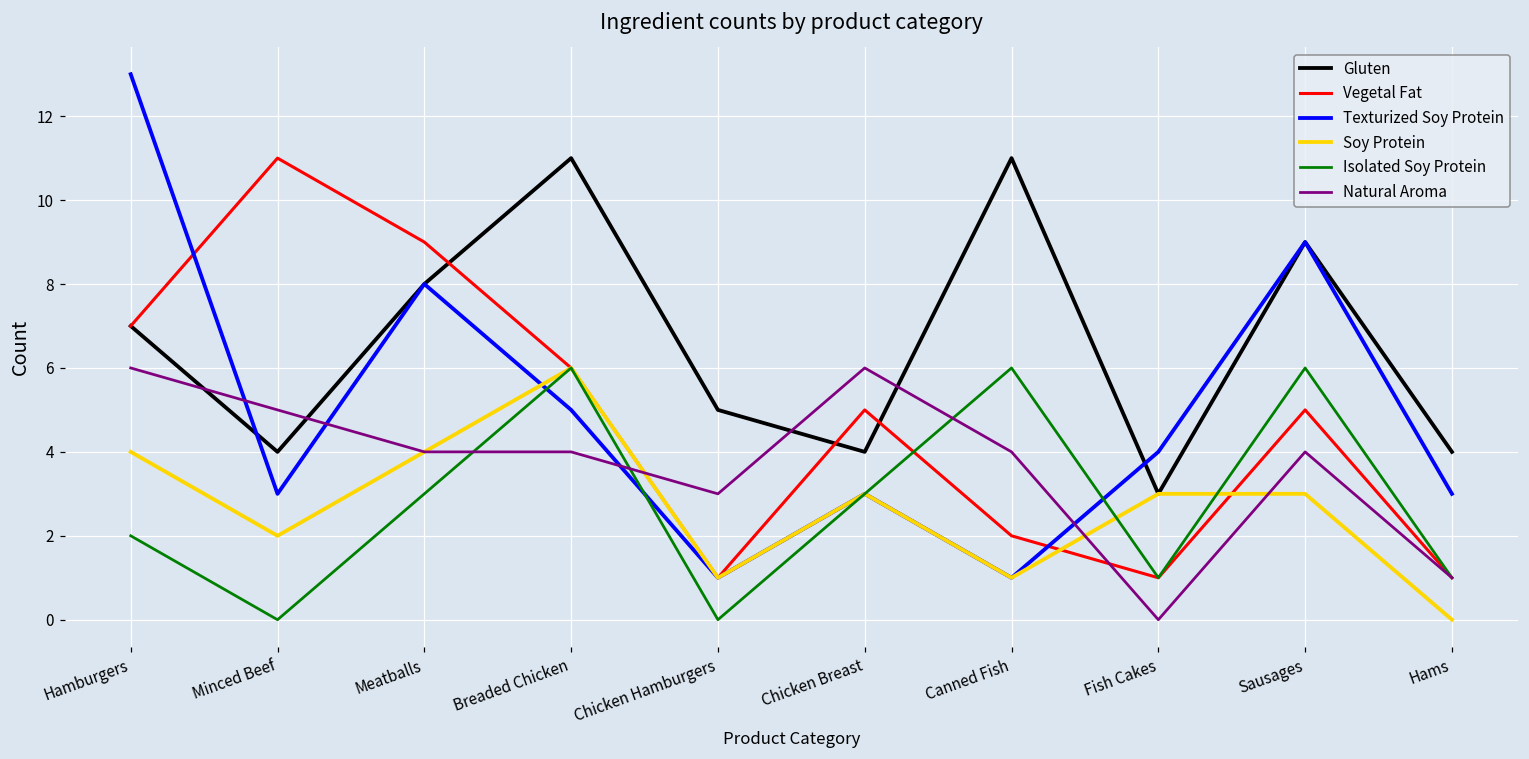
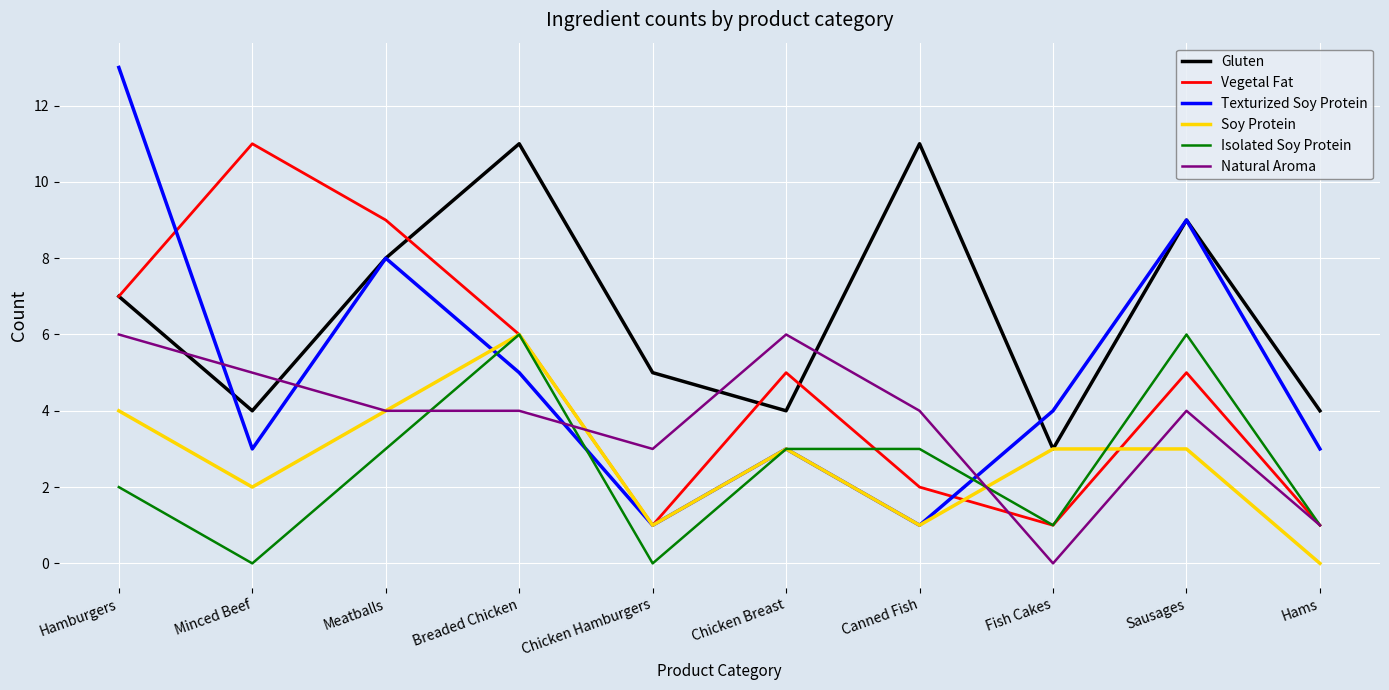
Isolated Soy Protein, Canned Fish: 6 -> 3
